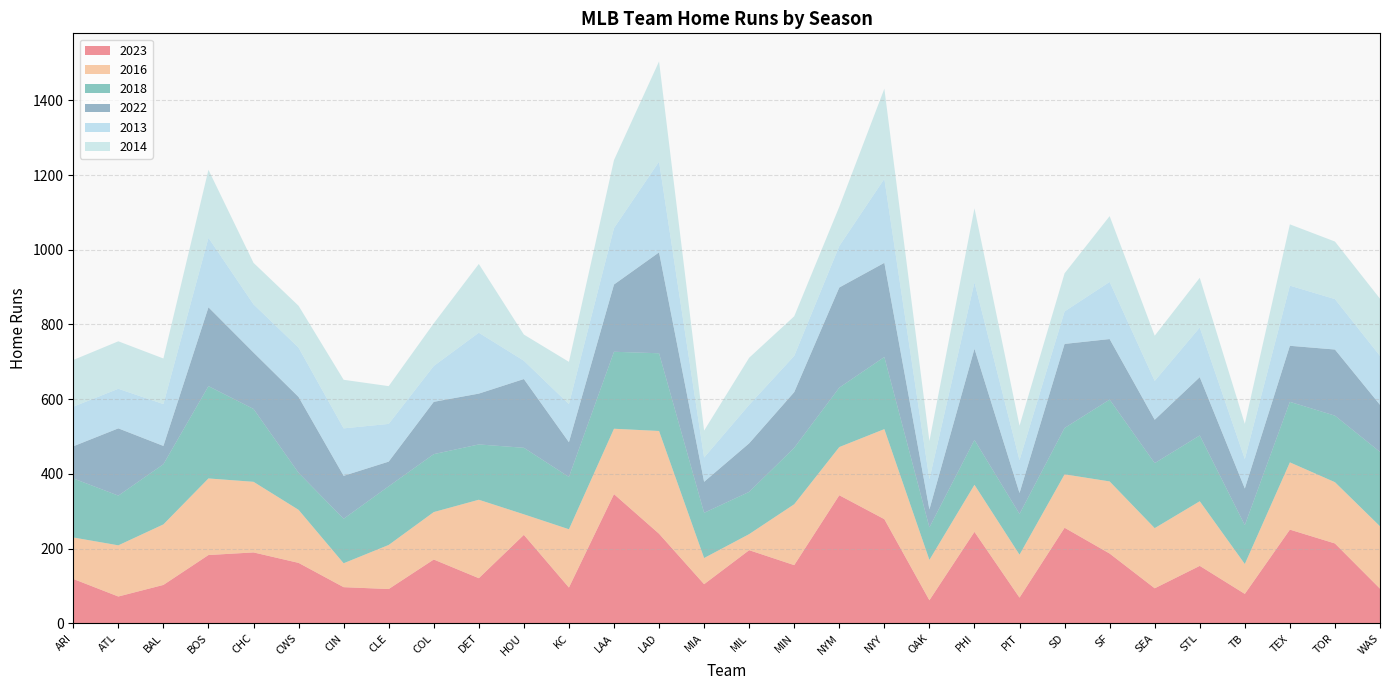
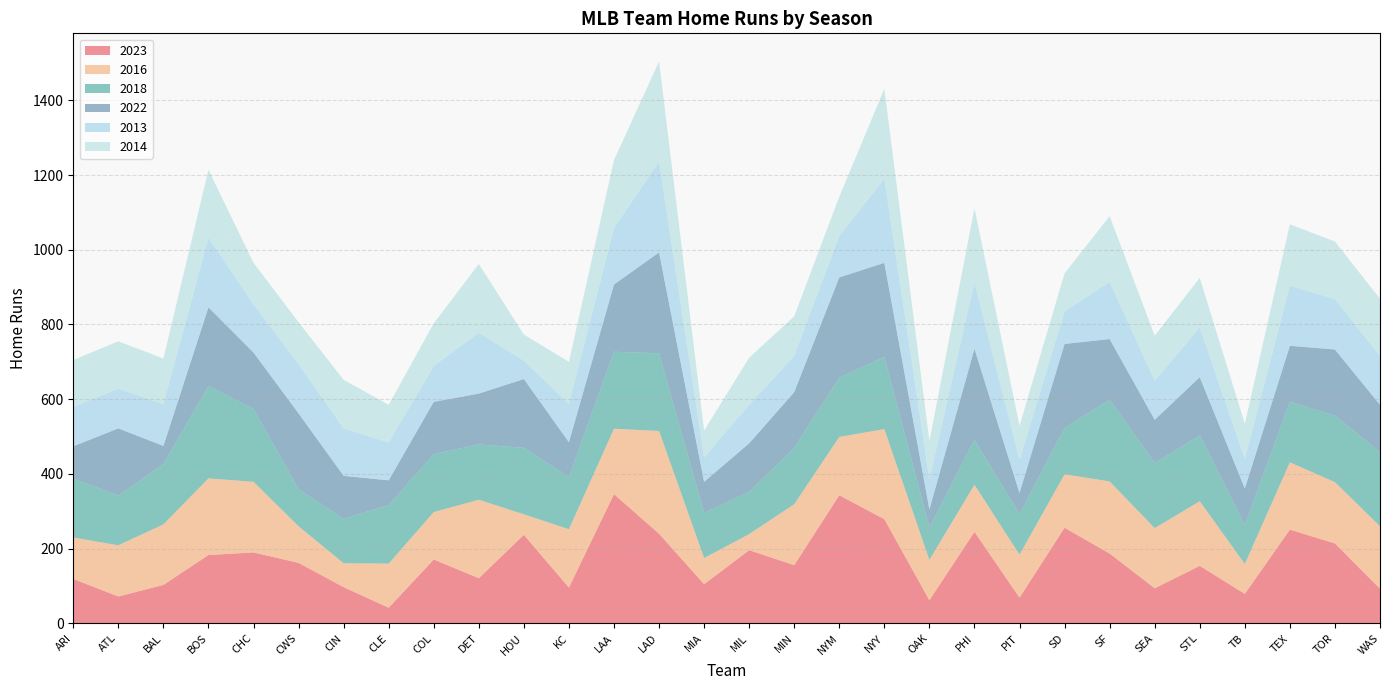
2016, CWS: 140 -> 100
2023, CLE: 90 -> 40
2016, NYM: 130 -> 160
